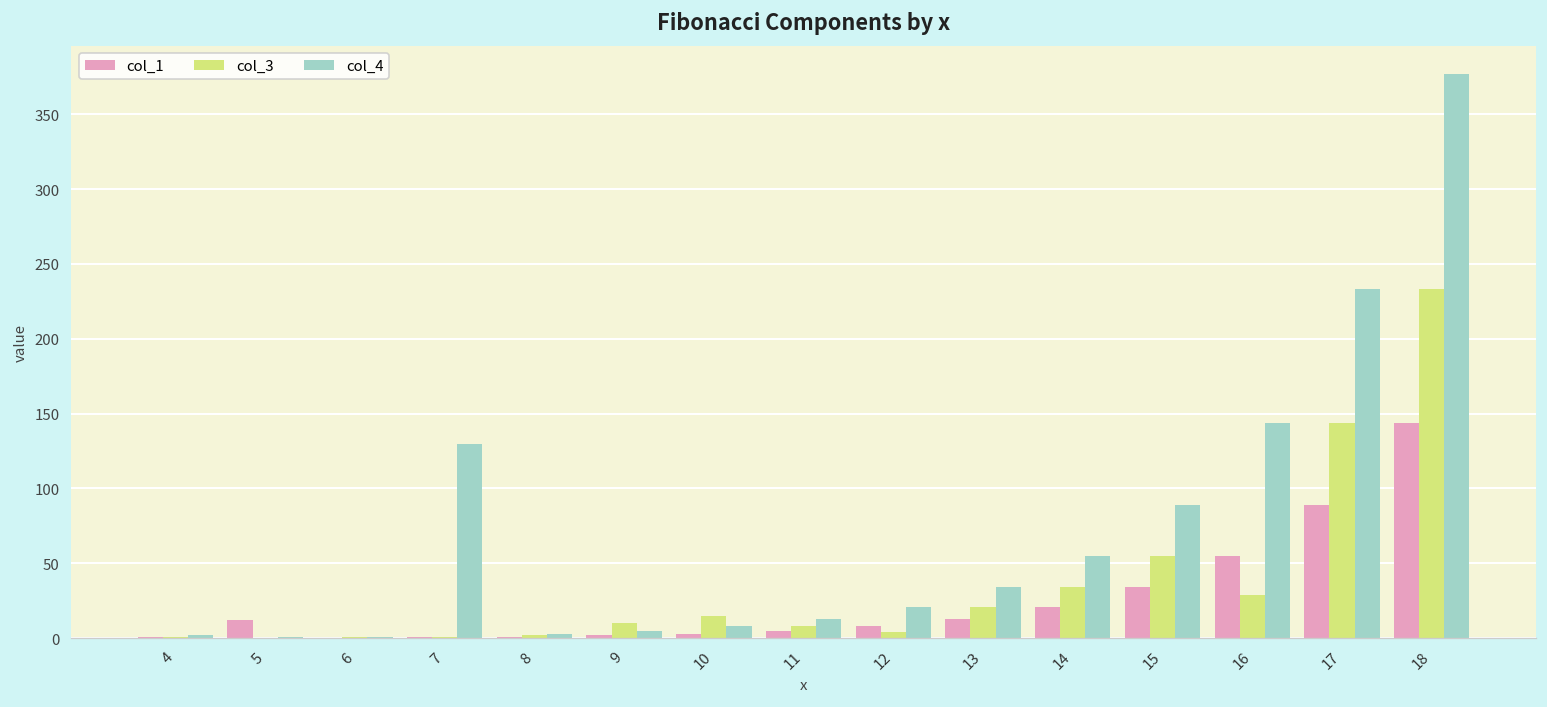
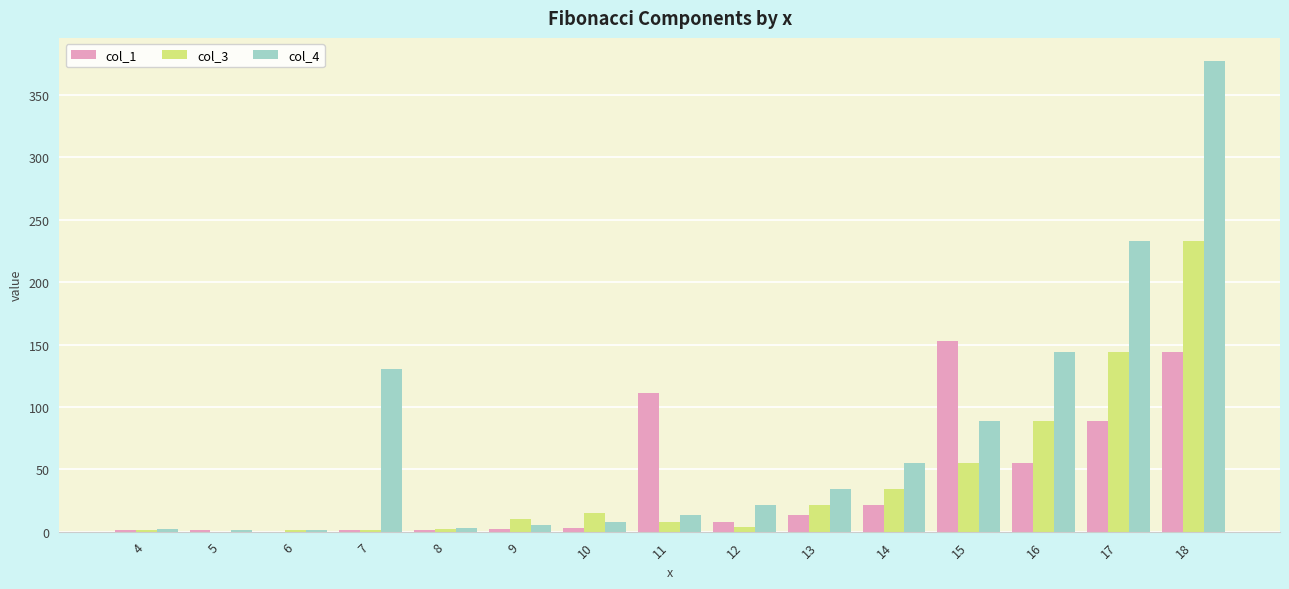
col_1, 5: 12 -> 1
col_1, 11: 5 -> 111
col_1, 15: 34 -> 153
col_3, 16: 29 -> 89
